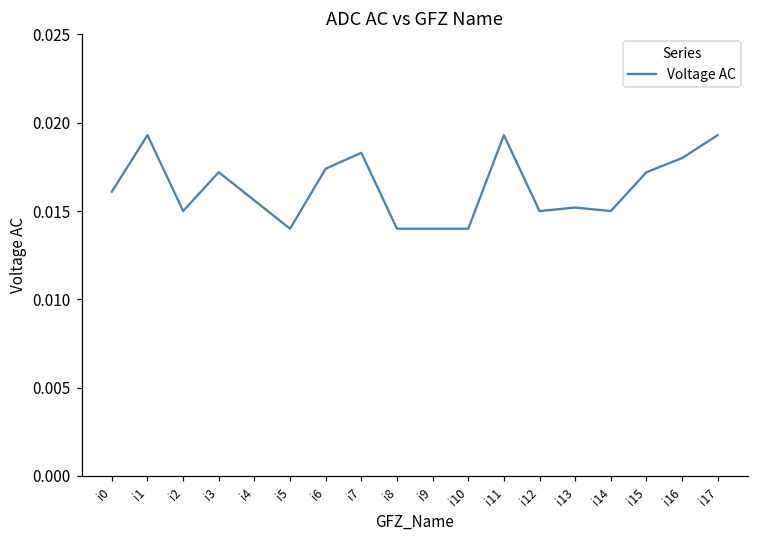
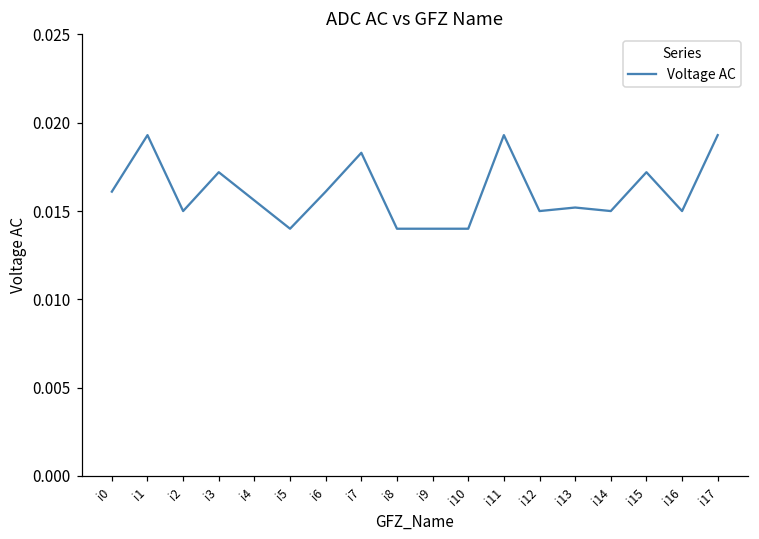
i6: 0.0174 -> 0.0161
i16: 0.018 -> 0.015
